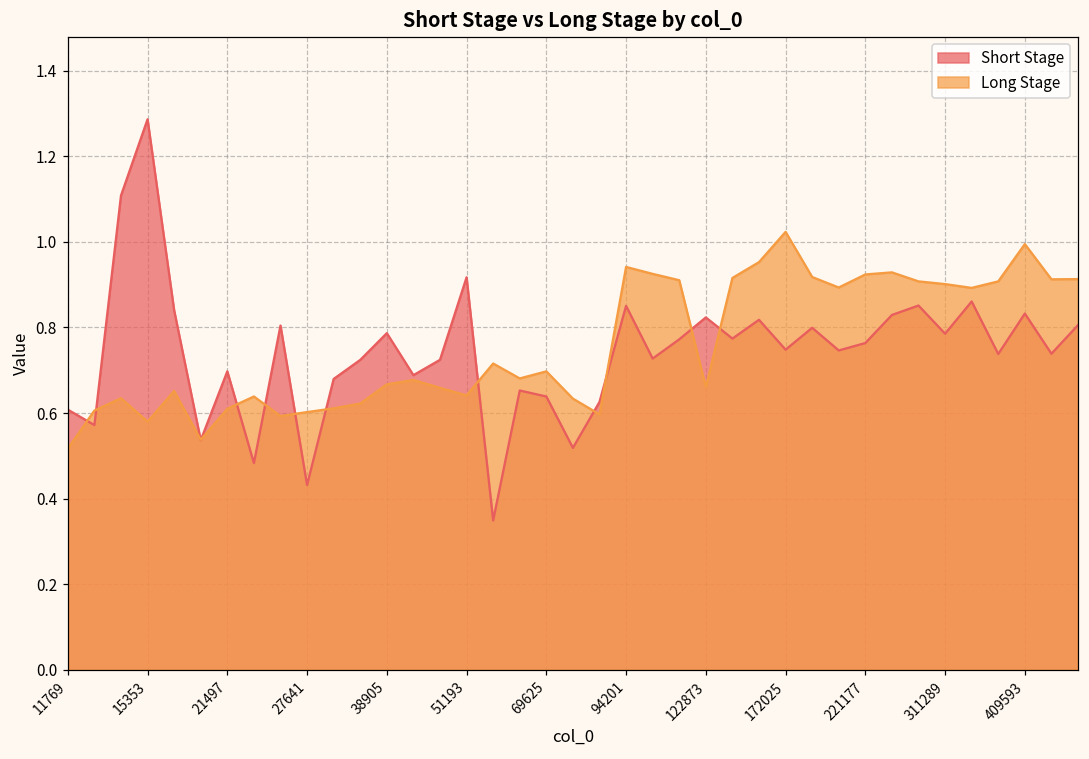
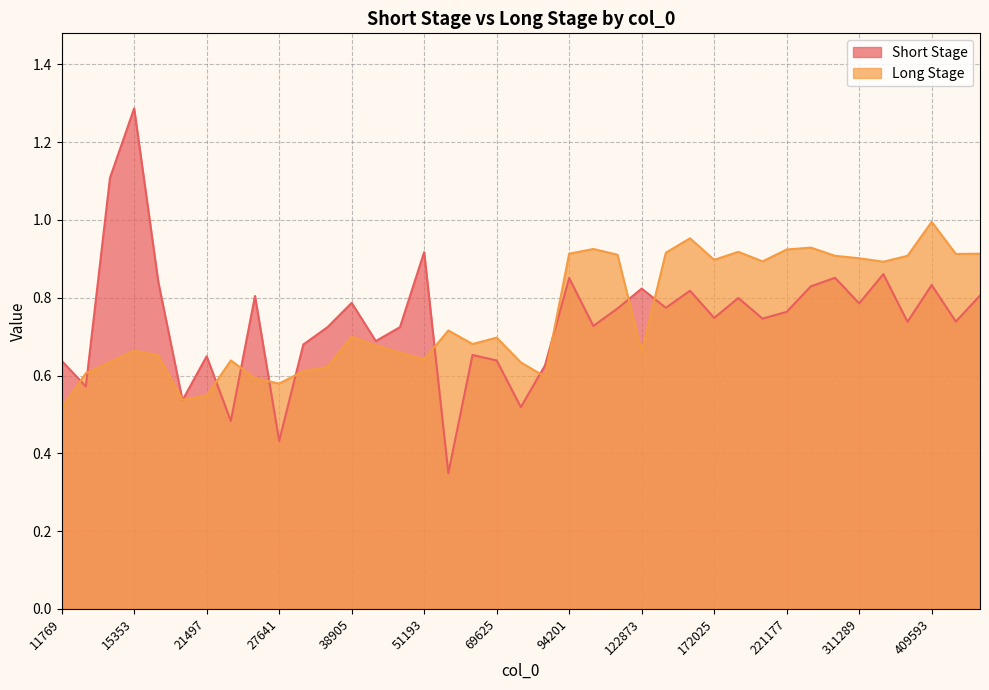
Short Stage, 11769: 0.61 -> 0.64
Long Stage, 15353: 0.58 -> 0.66
Short Stage, 21497: 0.70 -> 0.65
Long Stage, 21497: 0.61 -> 0.55
Long Stage, 27641: 0.60 -> 0.58
Long Stage, 38905: 0.67 -> 0.70
Long Stage, 94201: 0.94 -> 0.91
Long Stage, 172025: 1.02 -> 0.90
